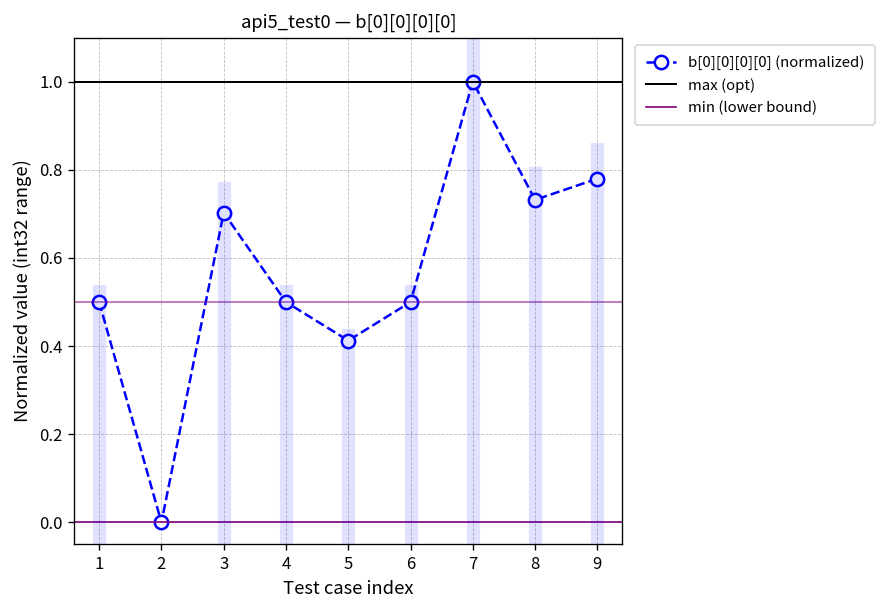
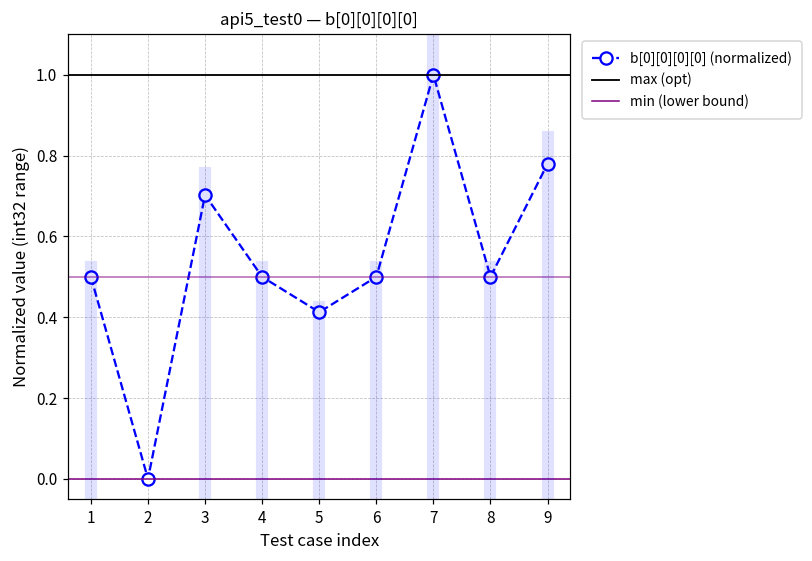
8: 0.73 -> 0.50
